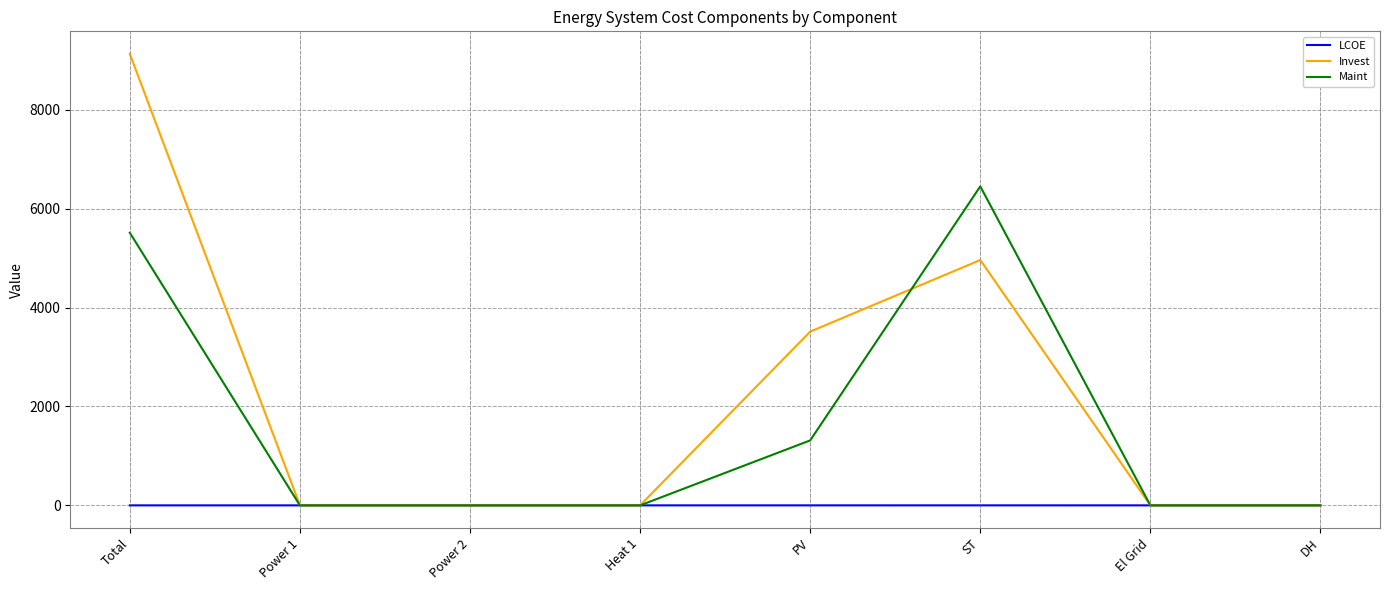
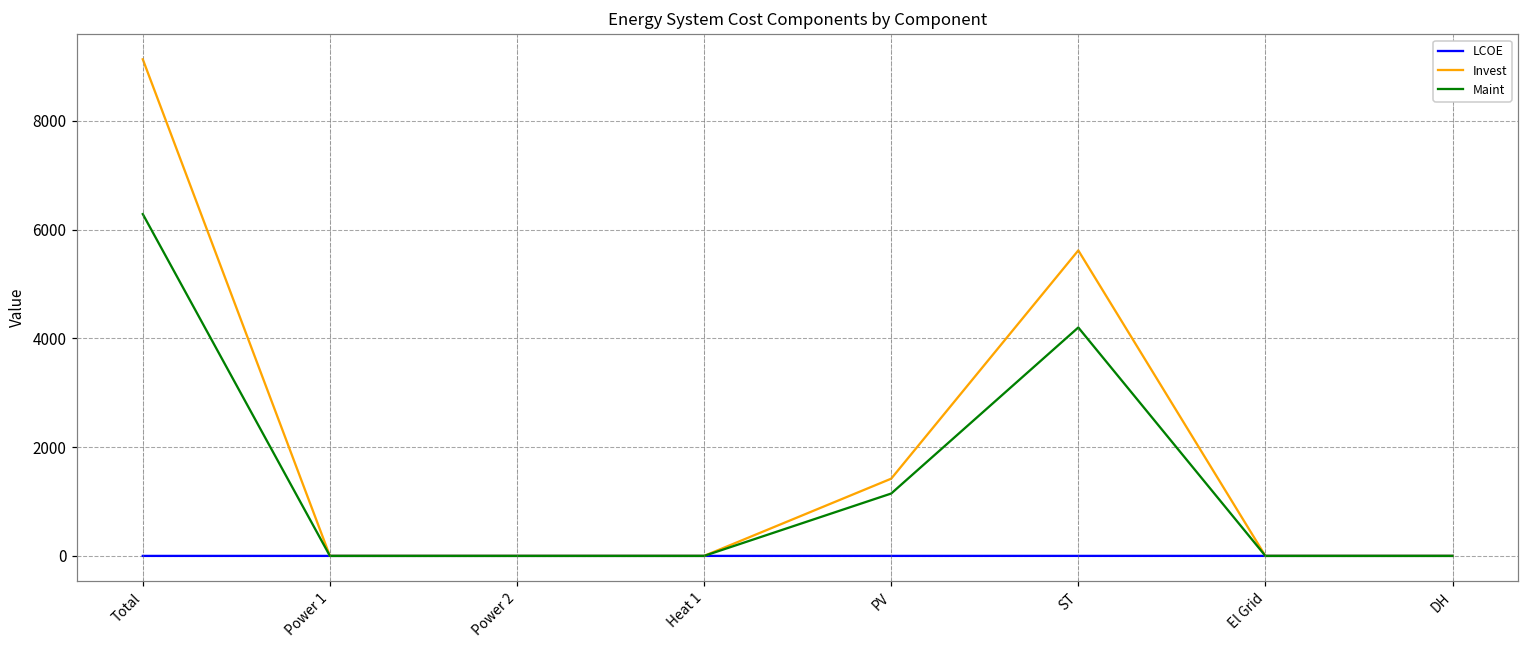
Maint, Total: 5500 -> 6300
Invest, PV: 3500 -> 1400
Maint, PV: 1300 -> 1100
Invest, ST: 5000 -> 5600
Maint, ST: 6500 -> 4200
